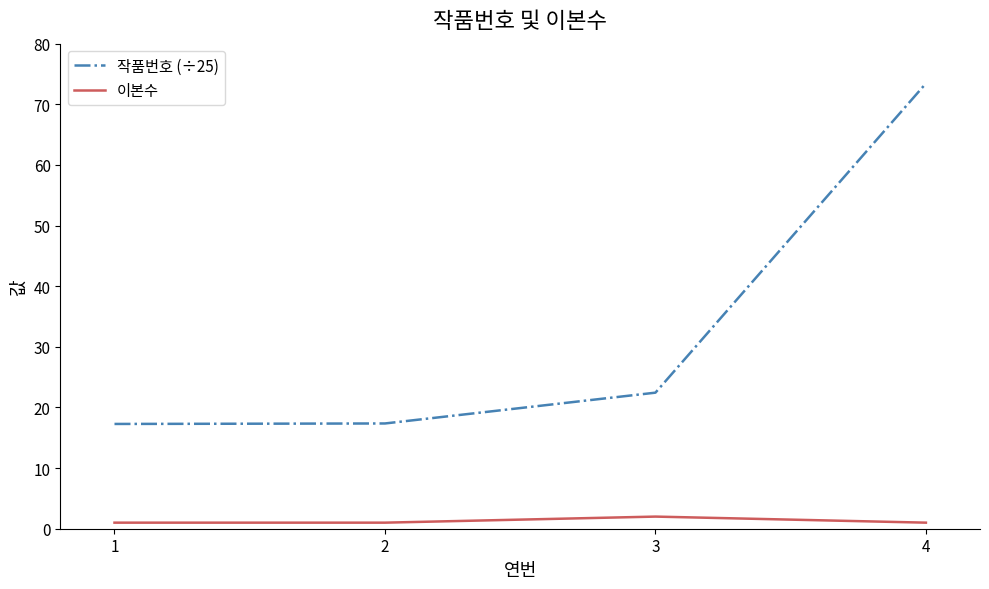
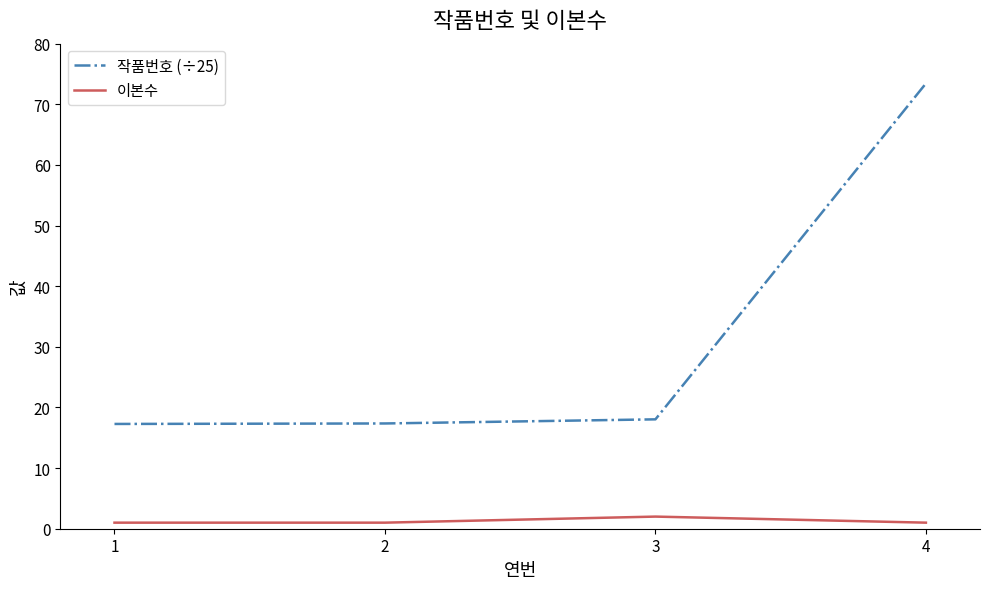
작품번호 (÷25), 3: 22 -> 18
